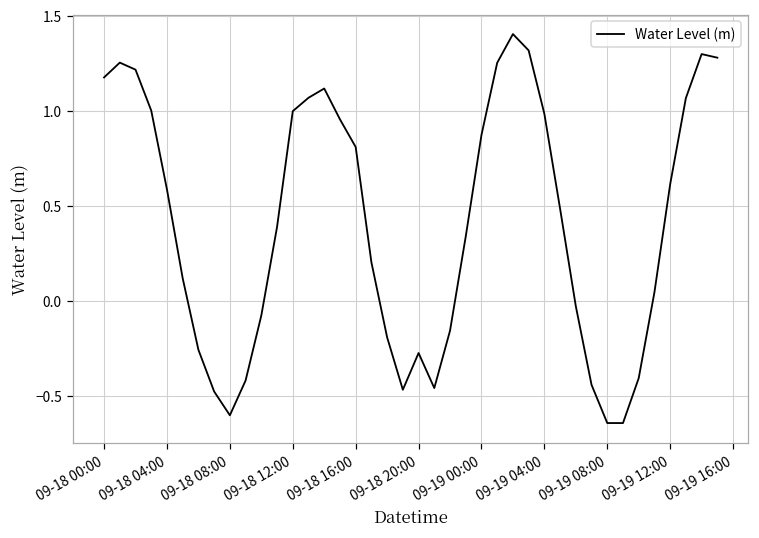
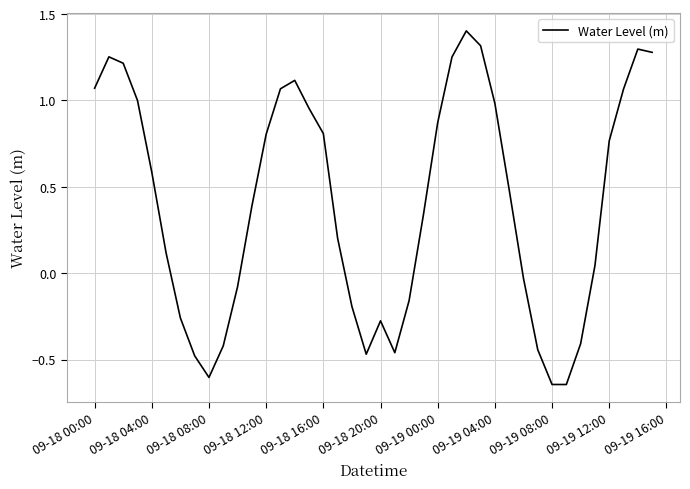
09-18 00:00: 1.17 -> 1.07
09-18 12:00: 1.00 -> 0.80
09-19 12:00: 0.61 -> 0.77
